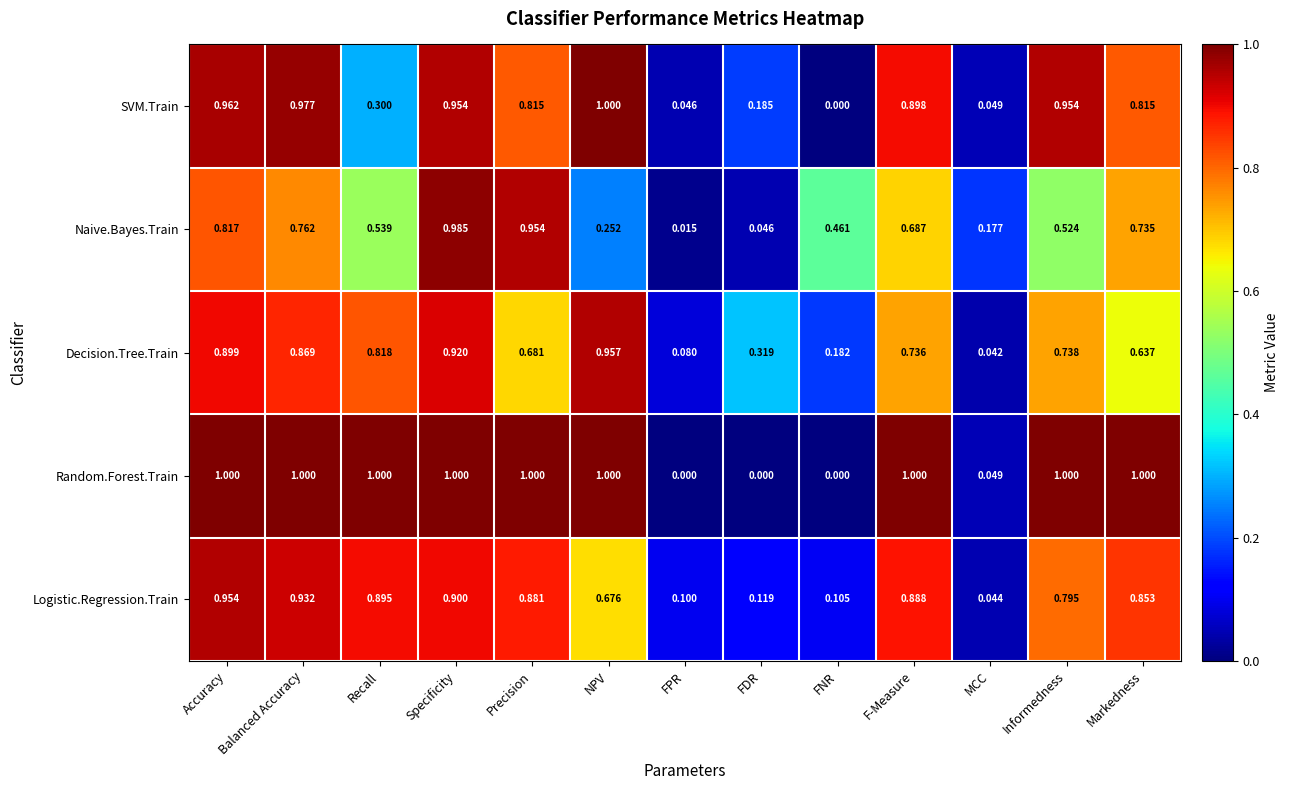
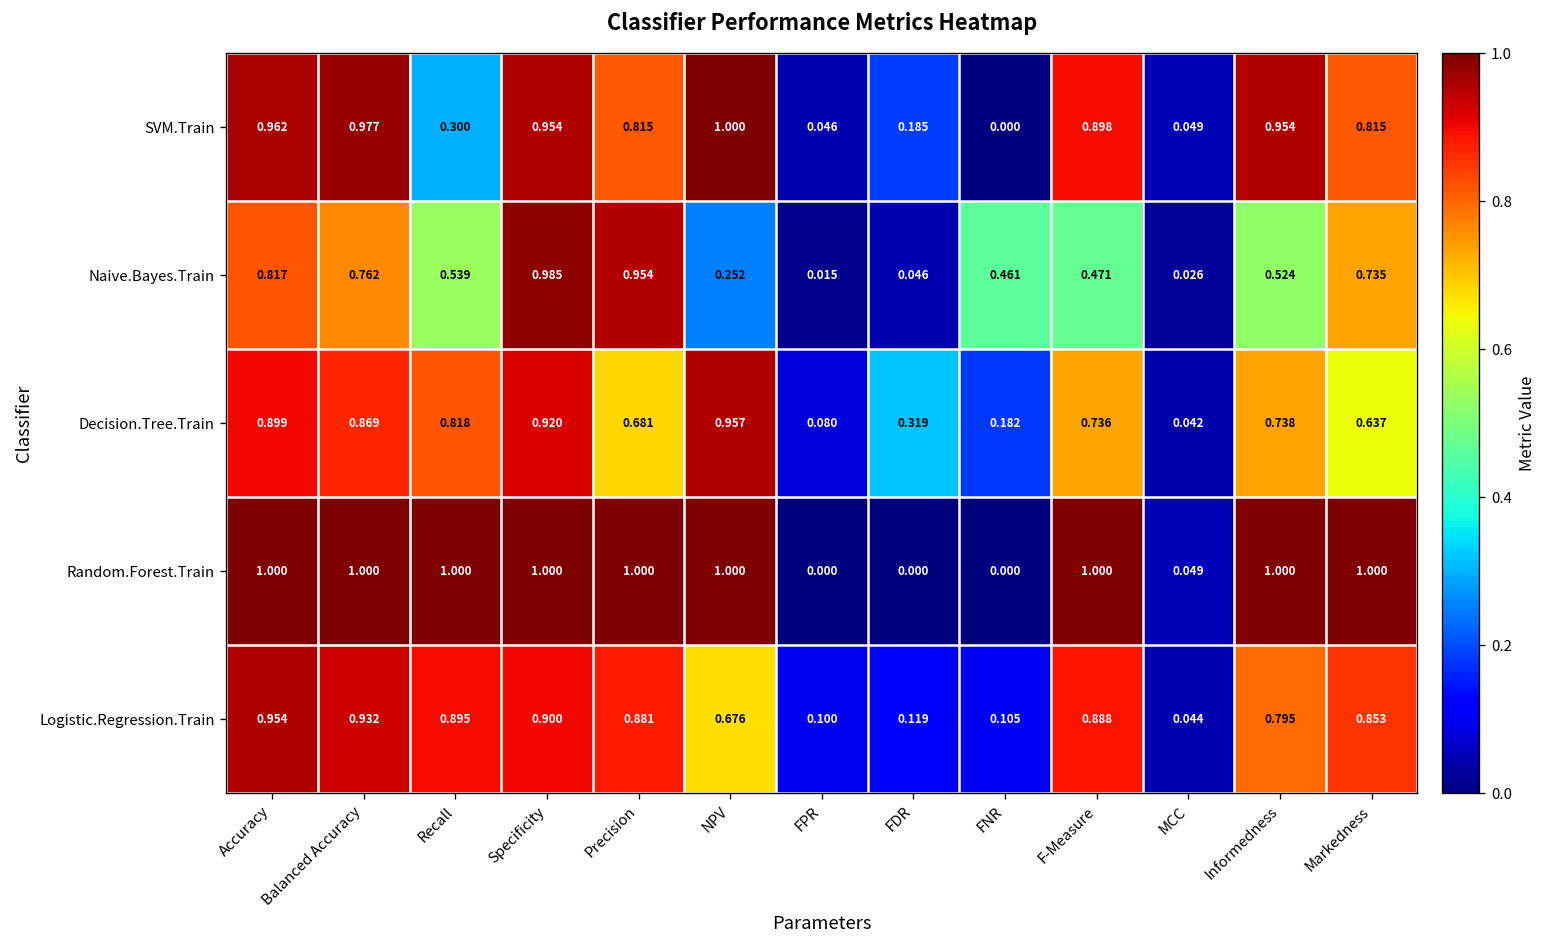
Naive.Bayes.Train, F-Measure: 0.687 -> 0.471
Naive.Bayes.Train, MCC: 0.177 -> 0.026
